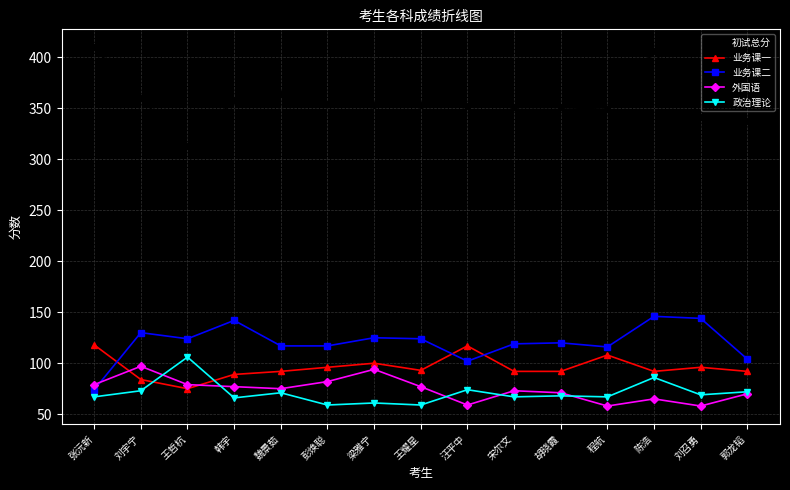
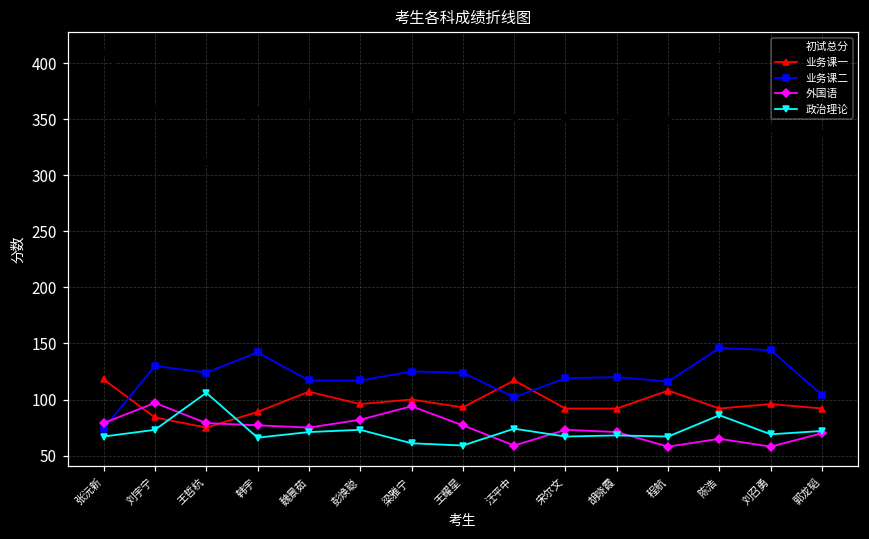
业务课一, 魏景茹: 92 -> 107
政治理论, 彭焕聪: 59 -> 73
